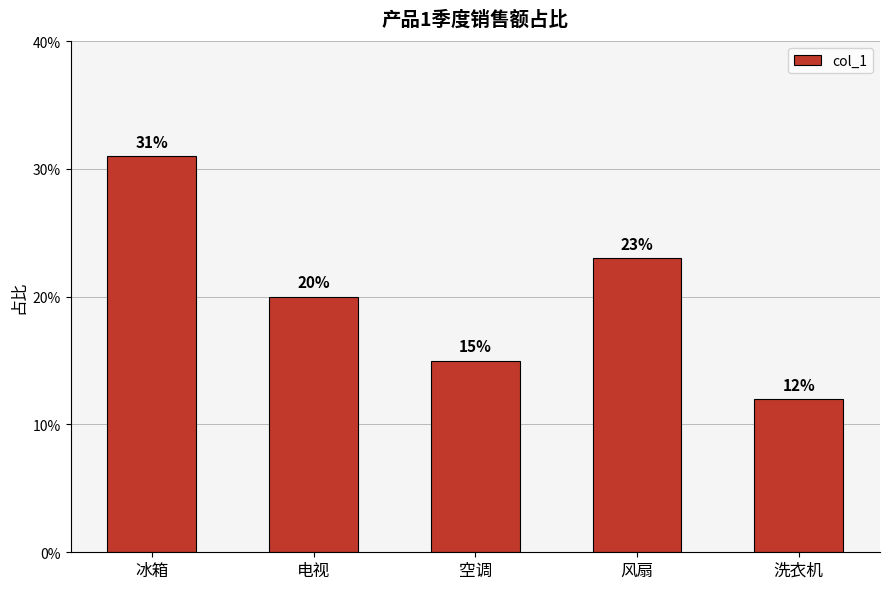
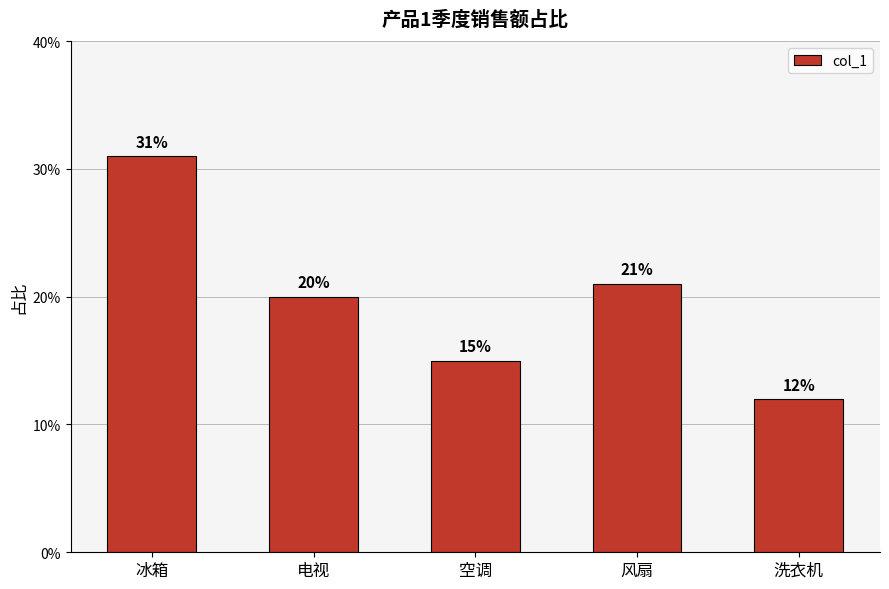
风扇: 23% -> 21%
